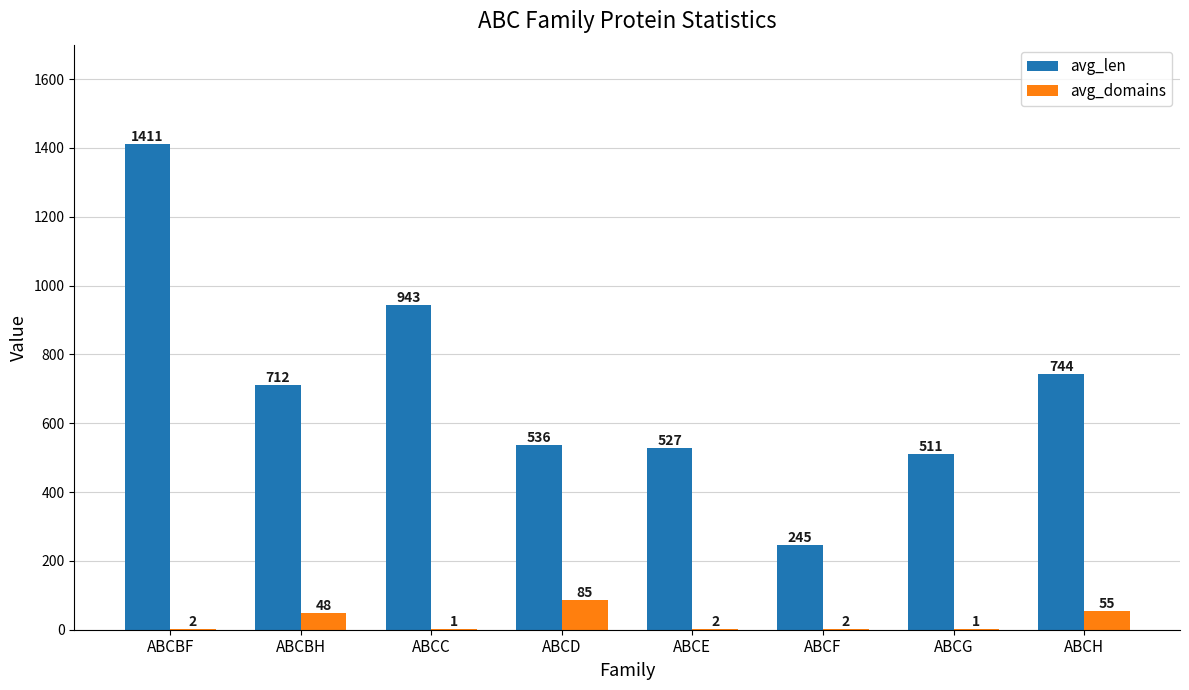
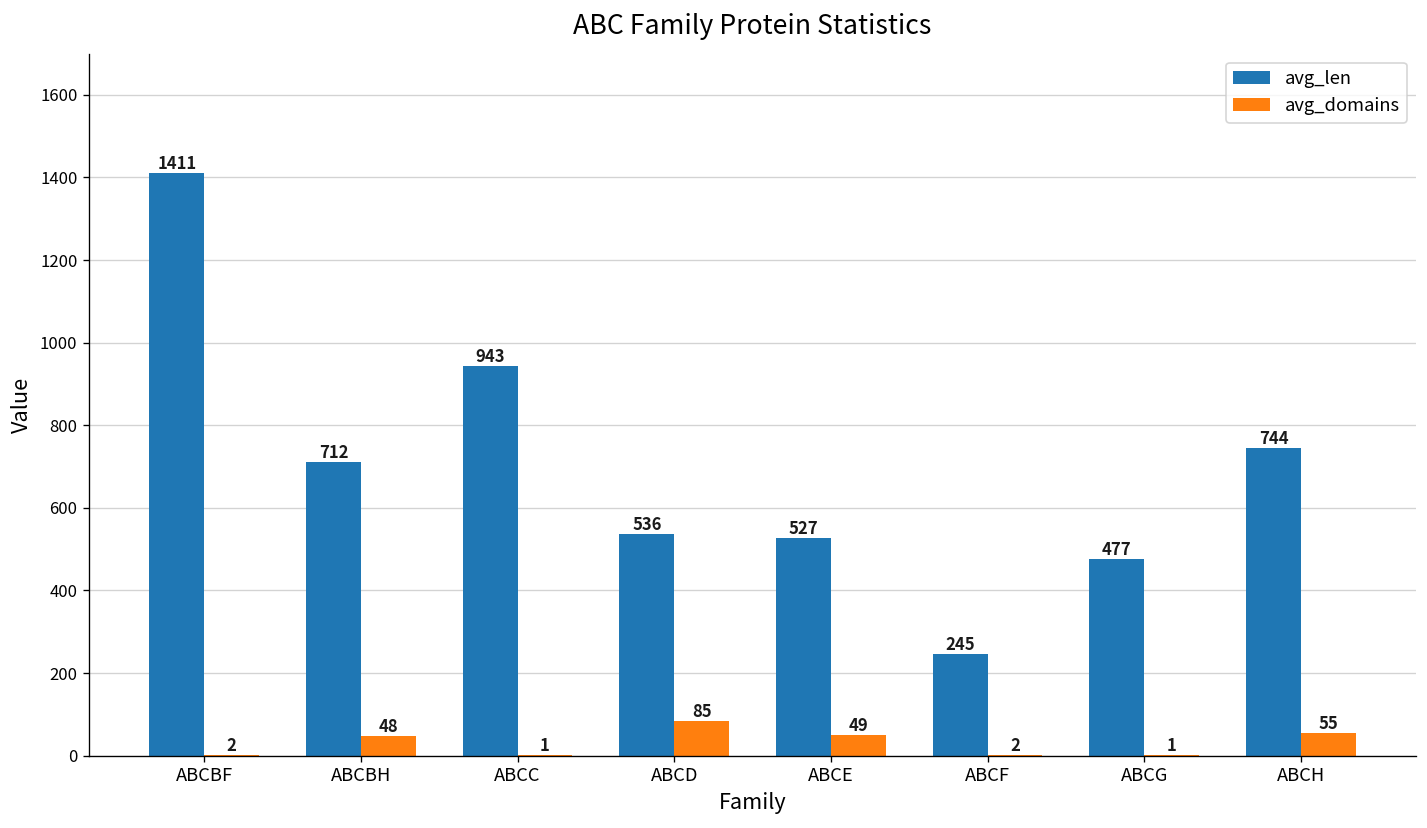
avg_domains, ABCE: 2 -> 49
avg_len, ABCG: 511 -> 477
